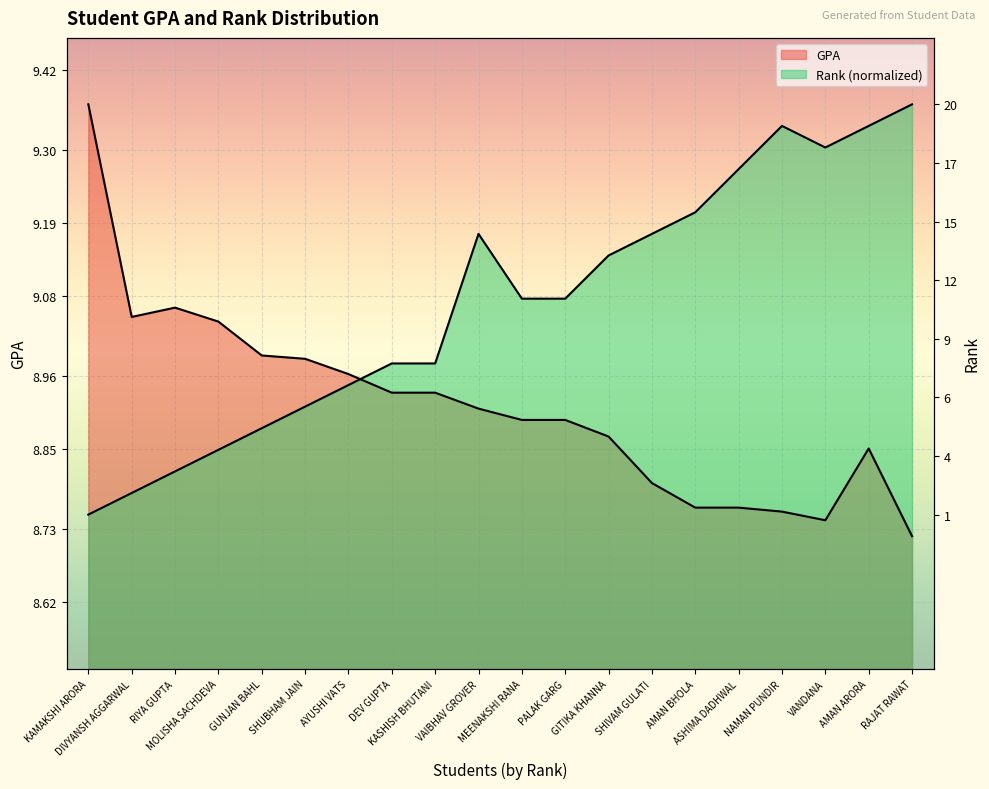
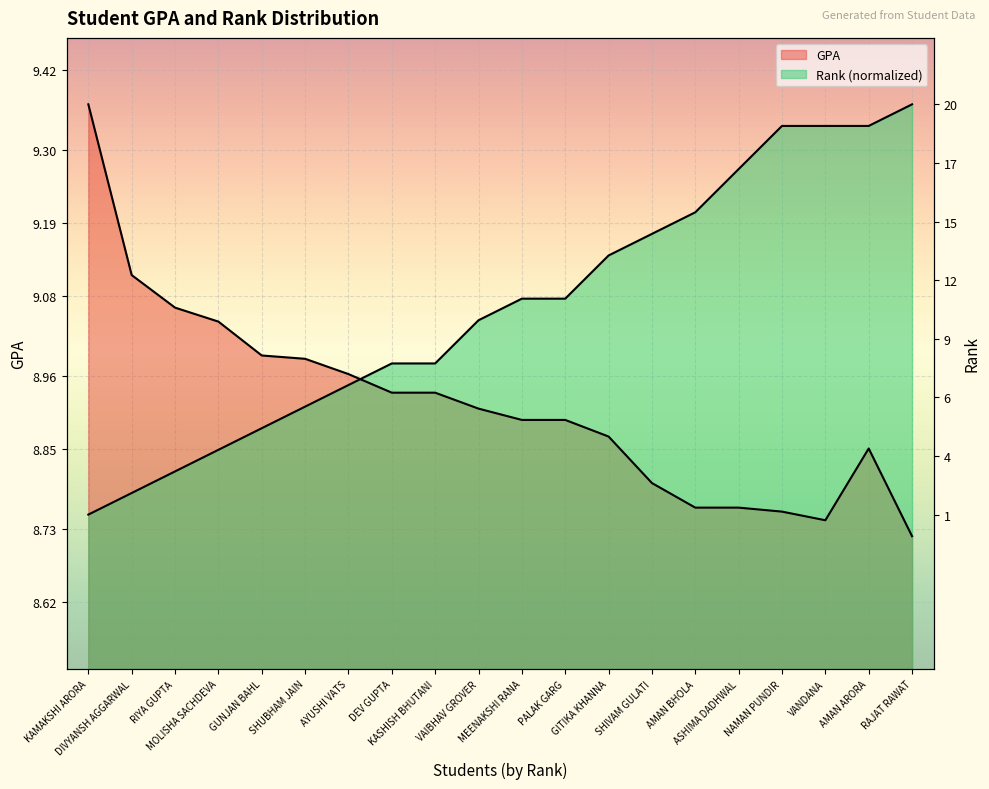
GPA, DIVYANSH AGGARWAL: 9.05 -> 9.11
Rank (normalized), VAIBHAV GROVER: 9.17 -> 9.04
Rank (normalized), VANDANA: 9.30 -> 9.34
